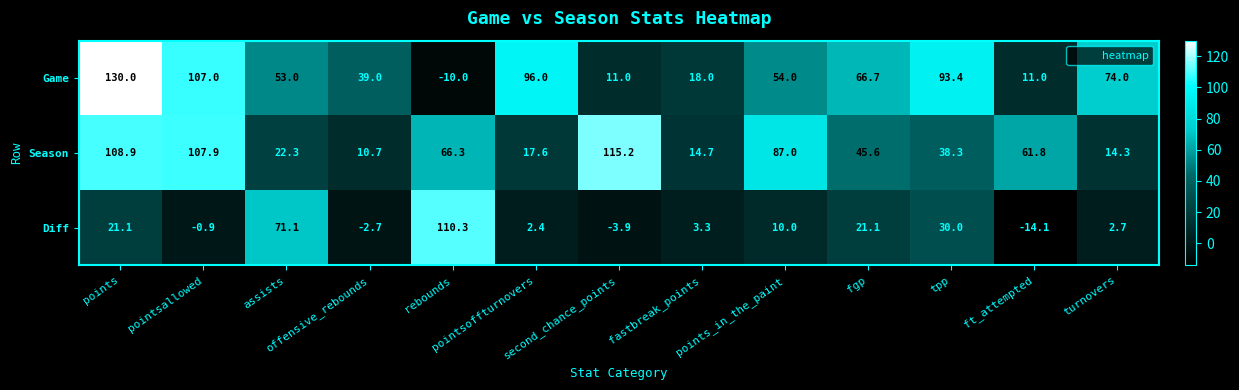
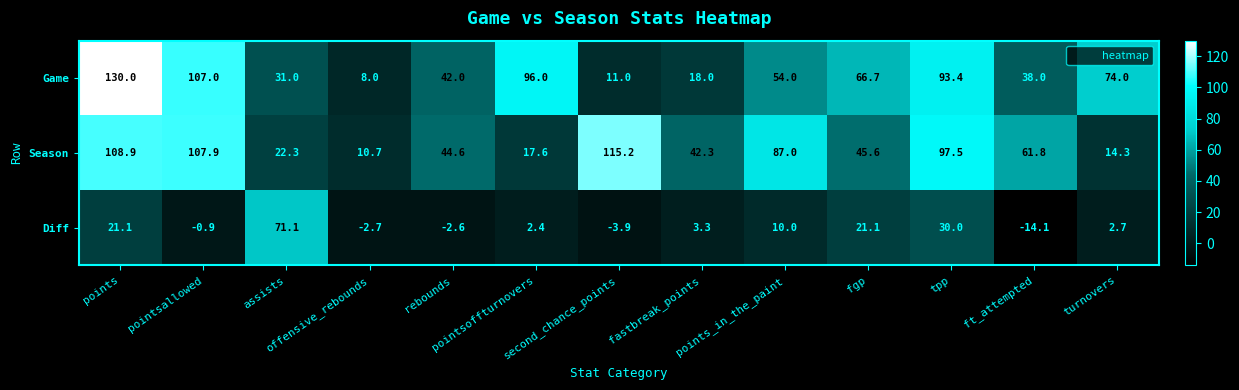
Game, assists: 53.0 -> 31.0
Game, offensive_rebounds: 39.0 -> 8.0
Game, rebounds: -10.0 -> 42.0
Game, ft_attempted: 11.0 -> 38.0
Season, rebounds: 66.3 -> 44.6
Season, fastbreak_points: 14.7 -> 42.3
Season, tpp: 38.3 -> 97.5
Diff, rebounds: 110.3 -> -2.6
